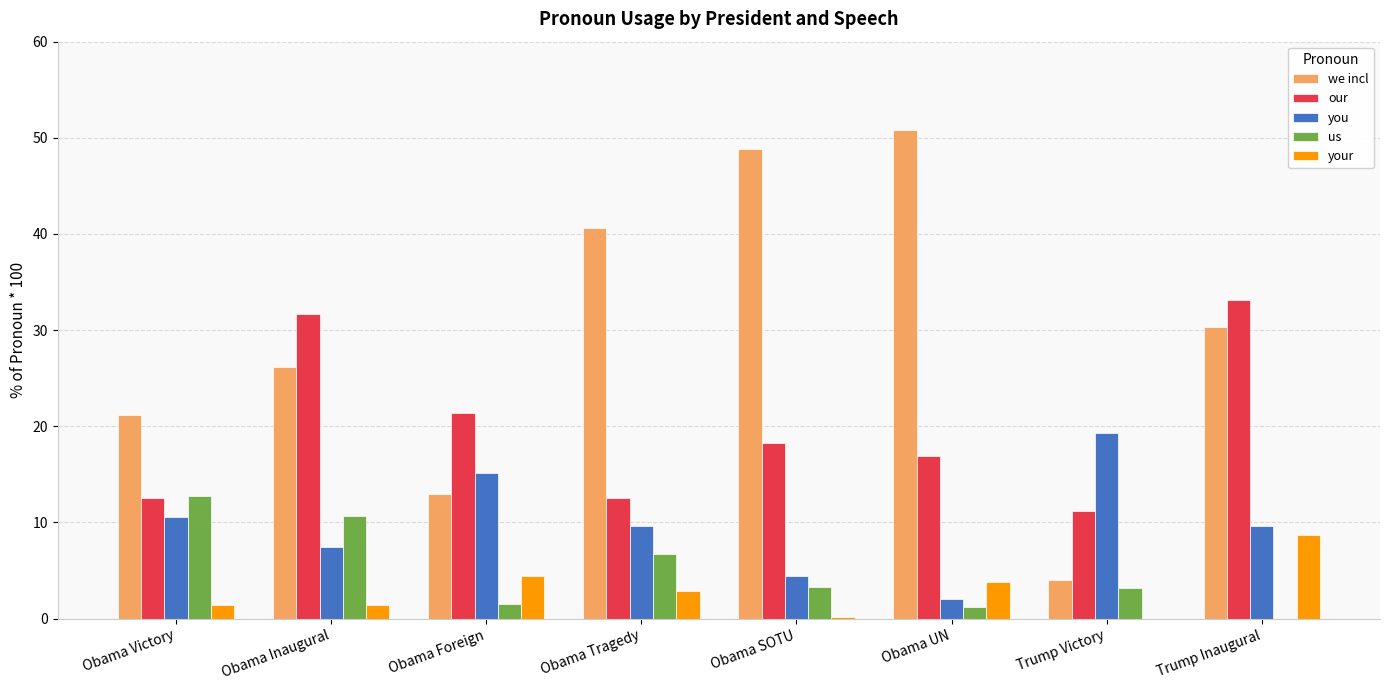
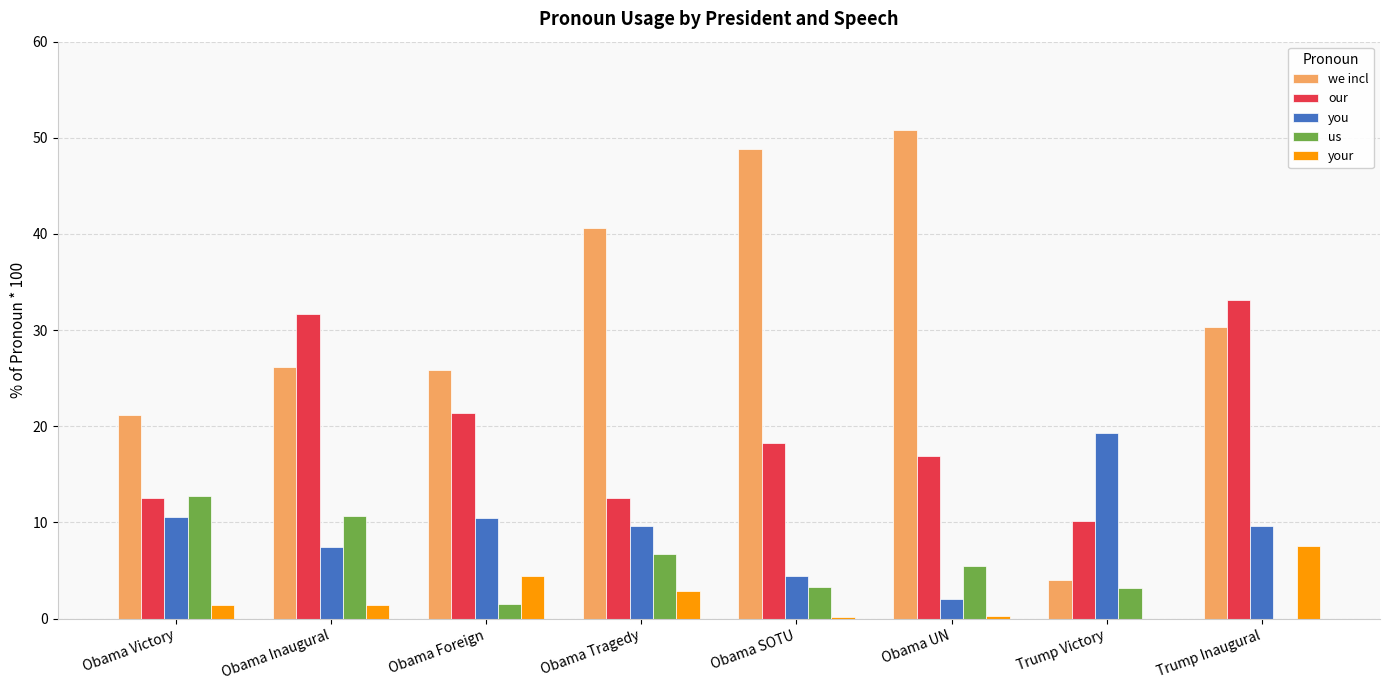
we incl, Obama Foreign: 13 -> 26
you, Obama Foreign: 15 -> 10
us, Obama UN: 1 -> 6
your, Obama UN: 4 -> 0
our, Trump Victory: 11 -> 10
your, Trump Inaugural: 9 -> 8
